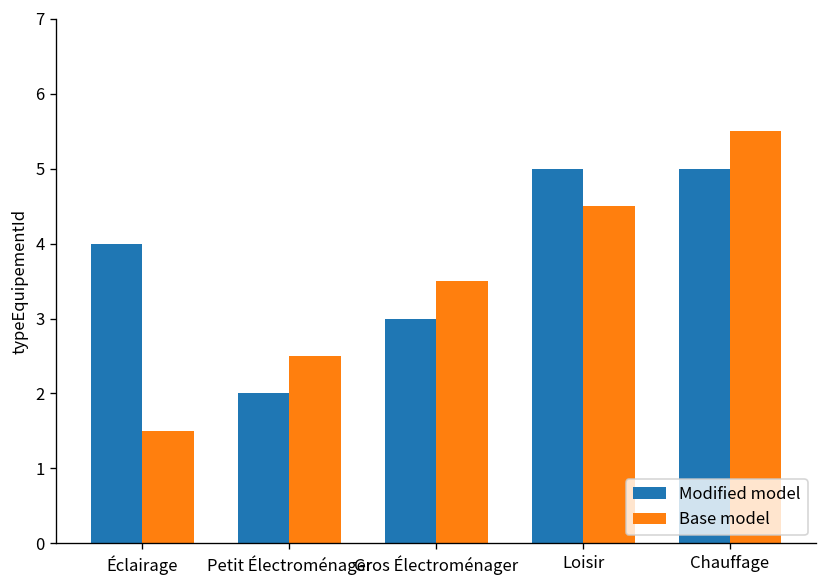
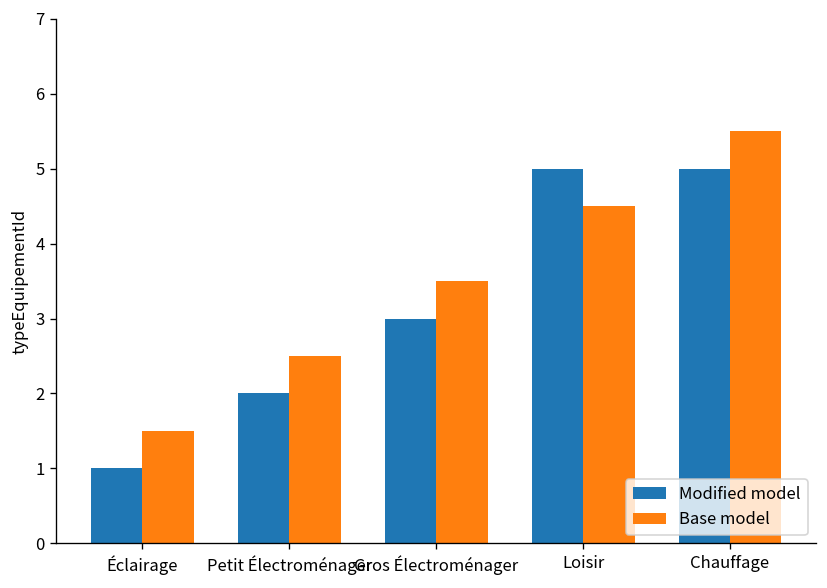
Modified model, Éclairage: 4 -> 1
